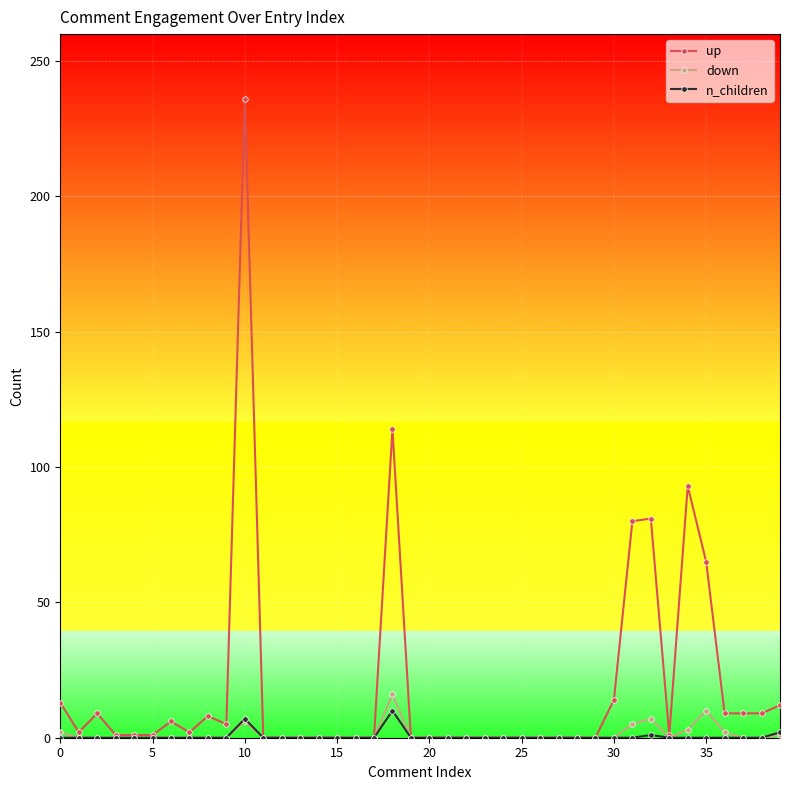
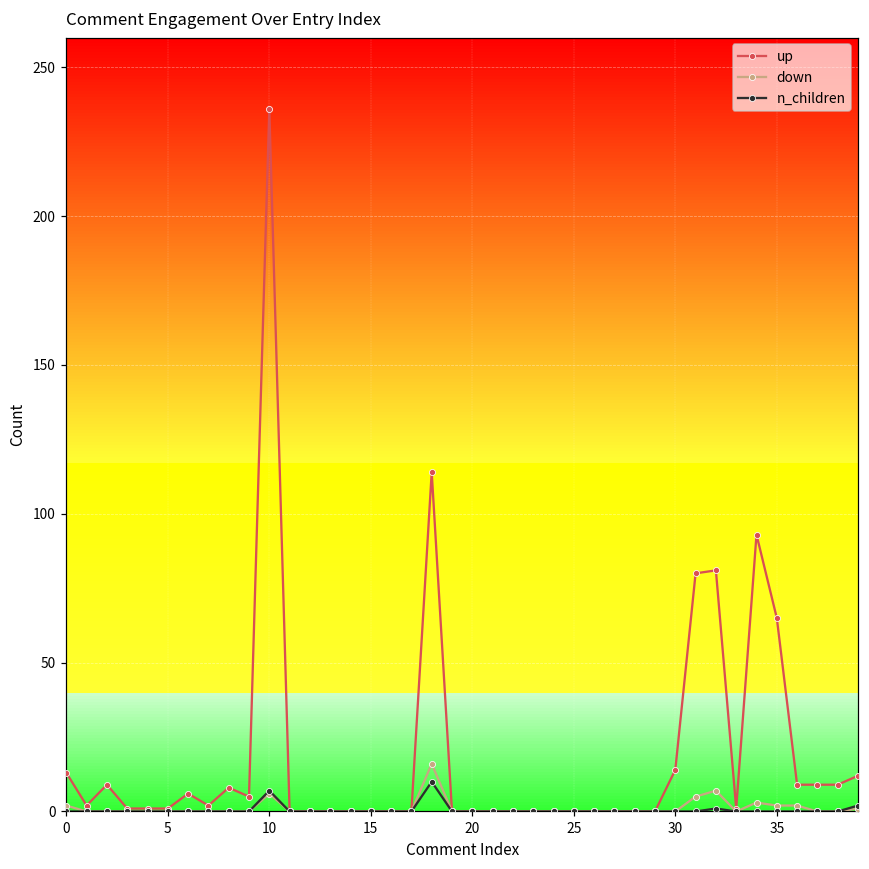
down, 35: 10 -> 2
